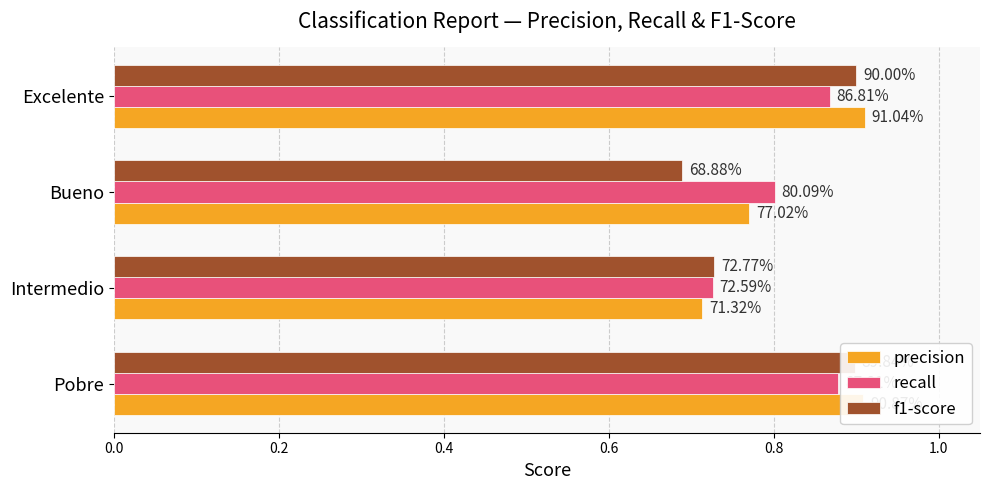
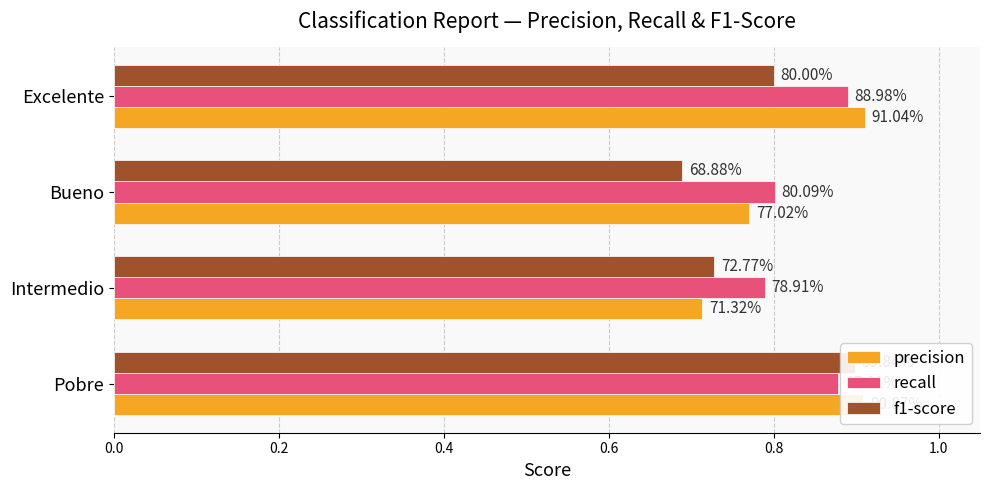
f1-score, Excelente: 90.00% -> 80.00%
recall, Excelente: 86.81% -> 88.98%
recall, Intermedio: 72.59% -> 78.91%
